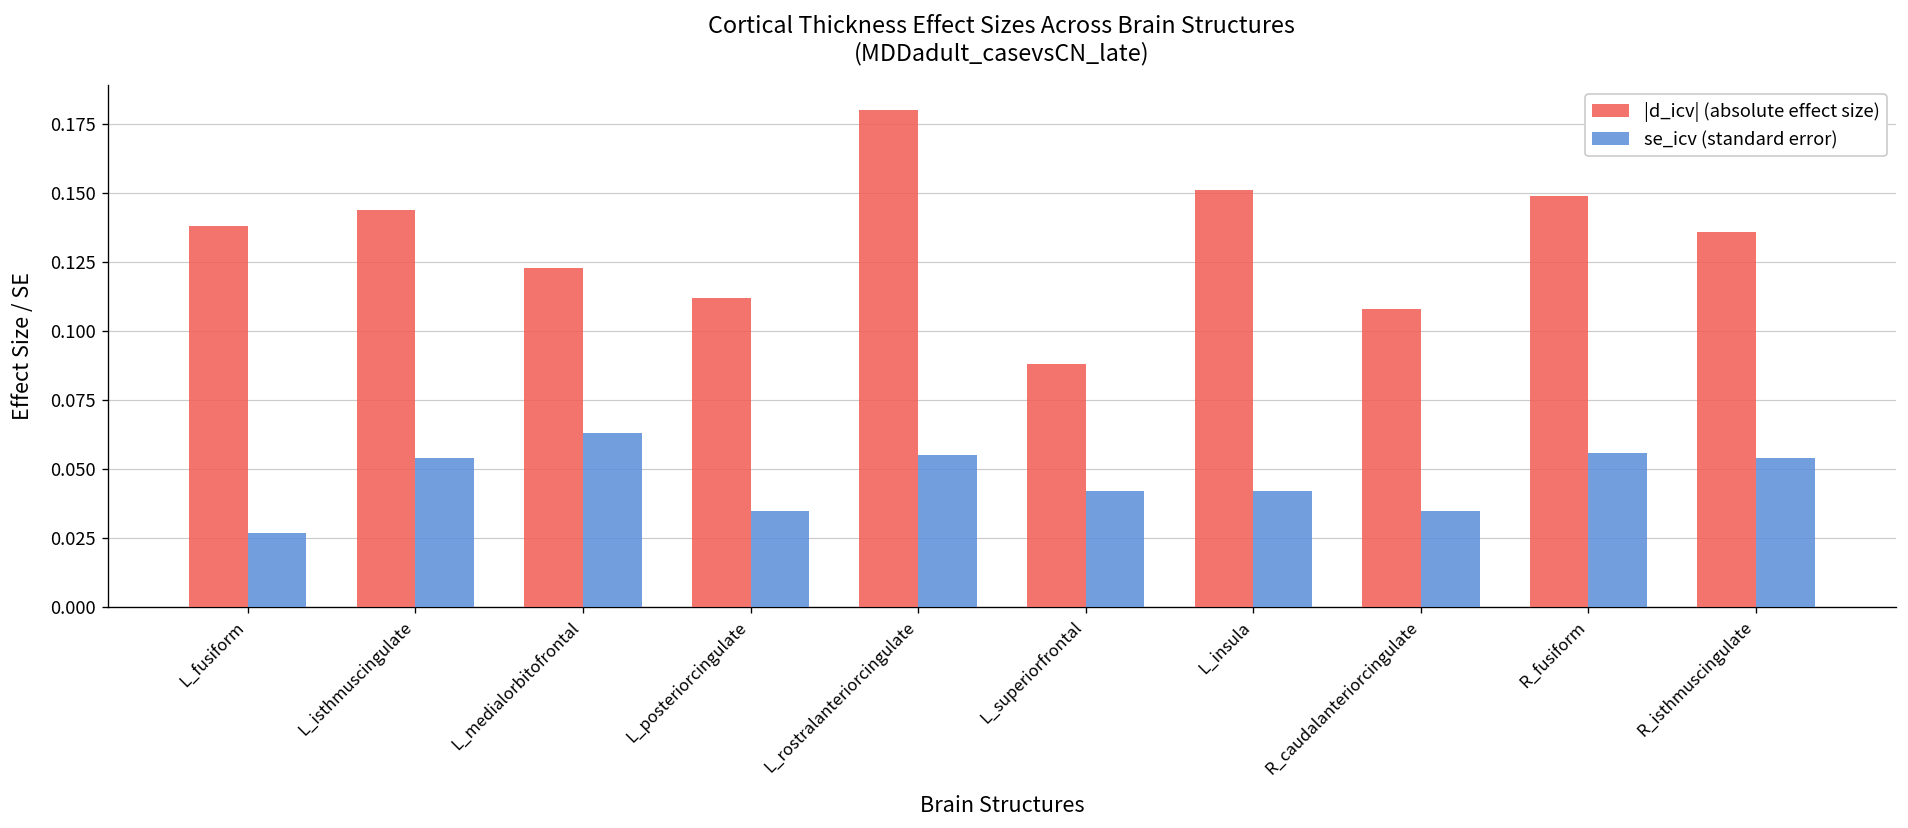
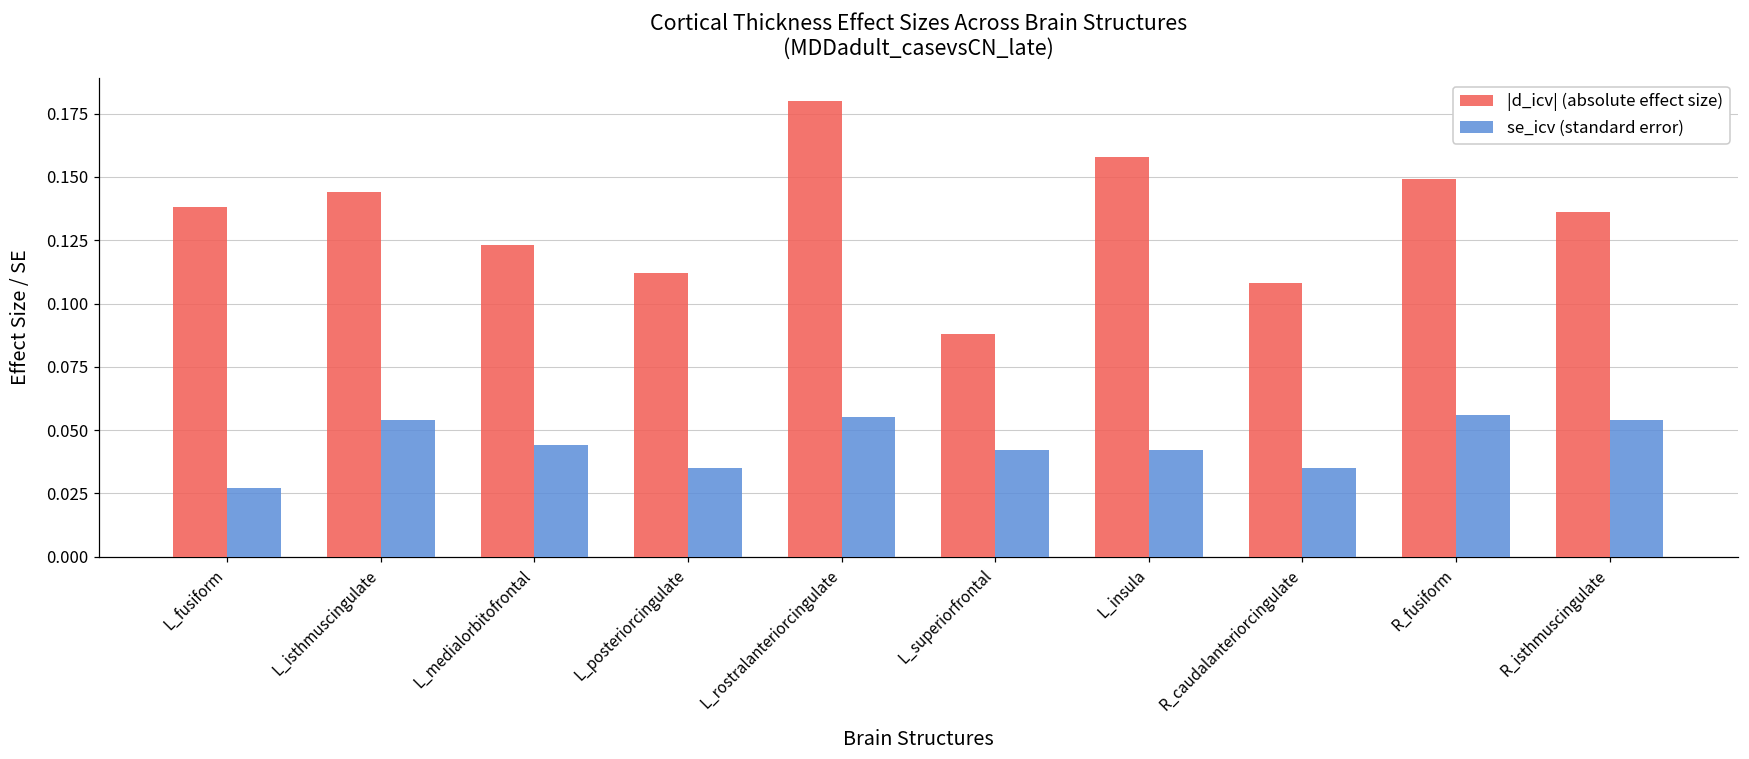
se_icv (standard error), L_medialorbitofrontal: 0.063 -> 0.044
|d_icv| (absolute effect size), L_insula: 0.151 -> 0.158
